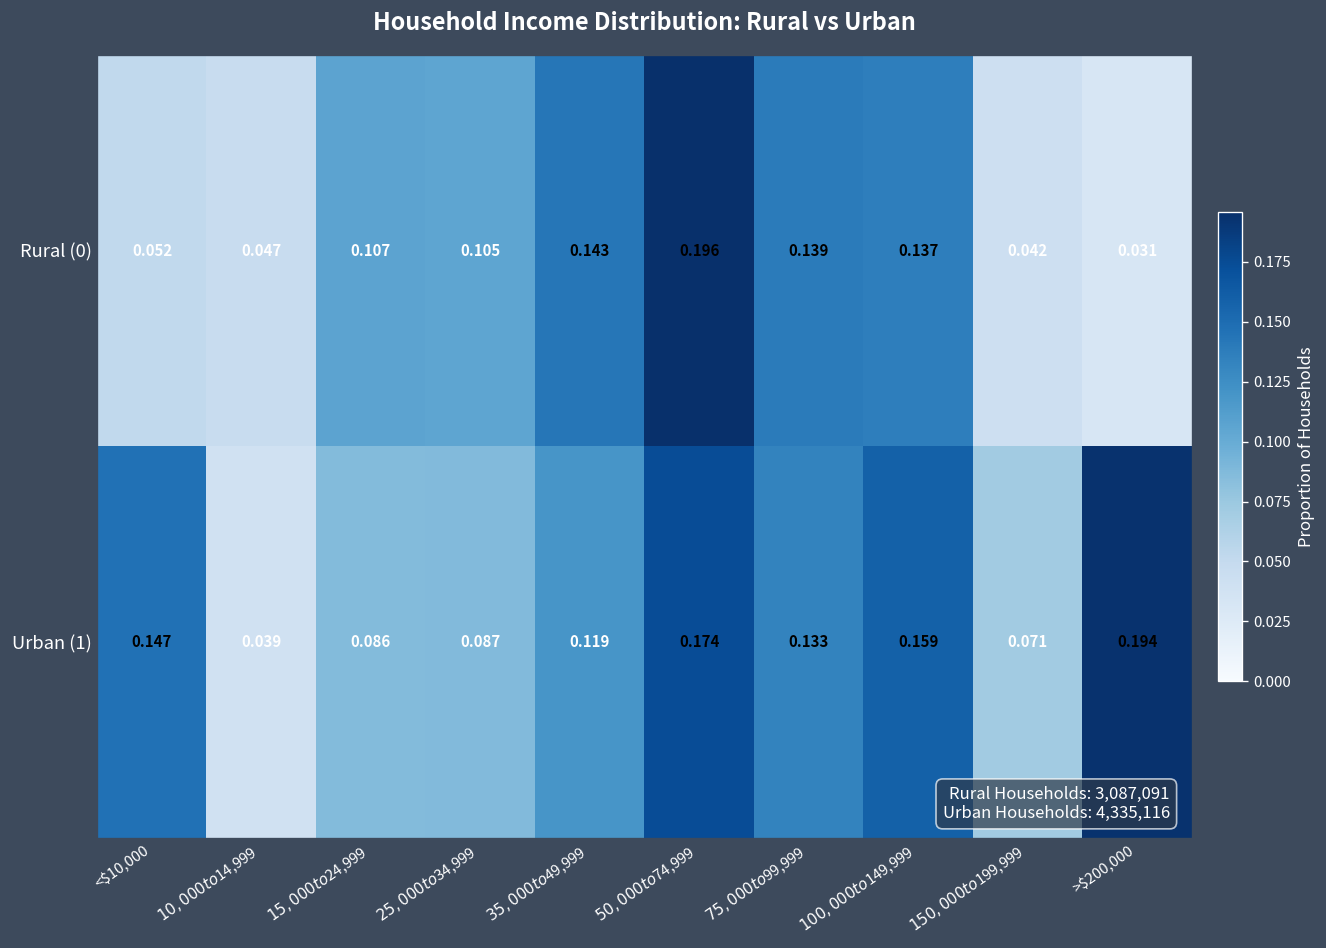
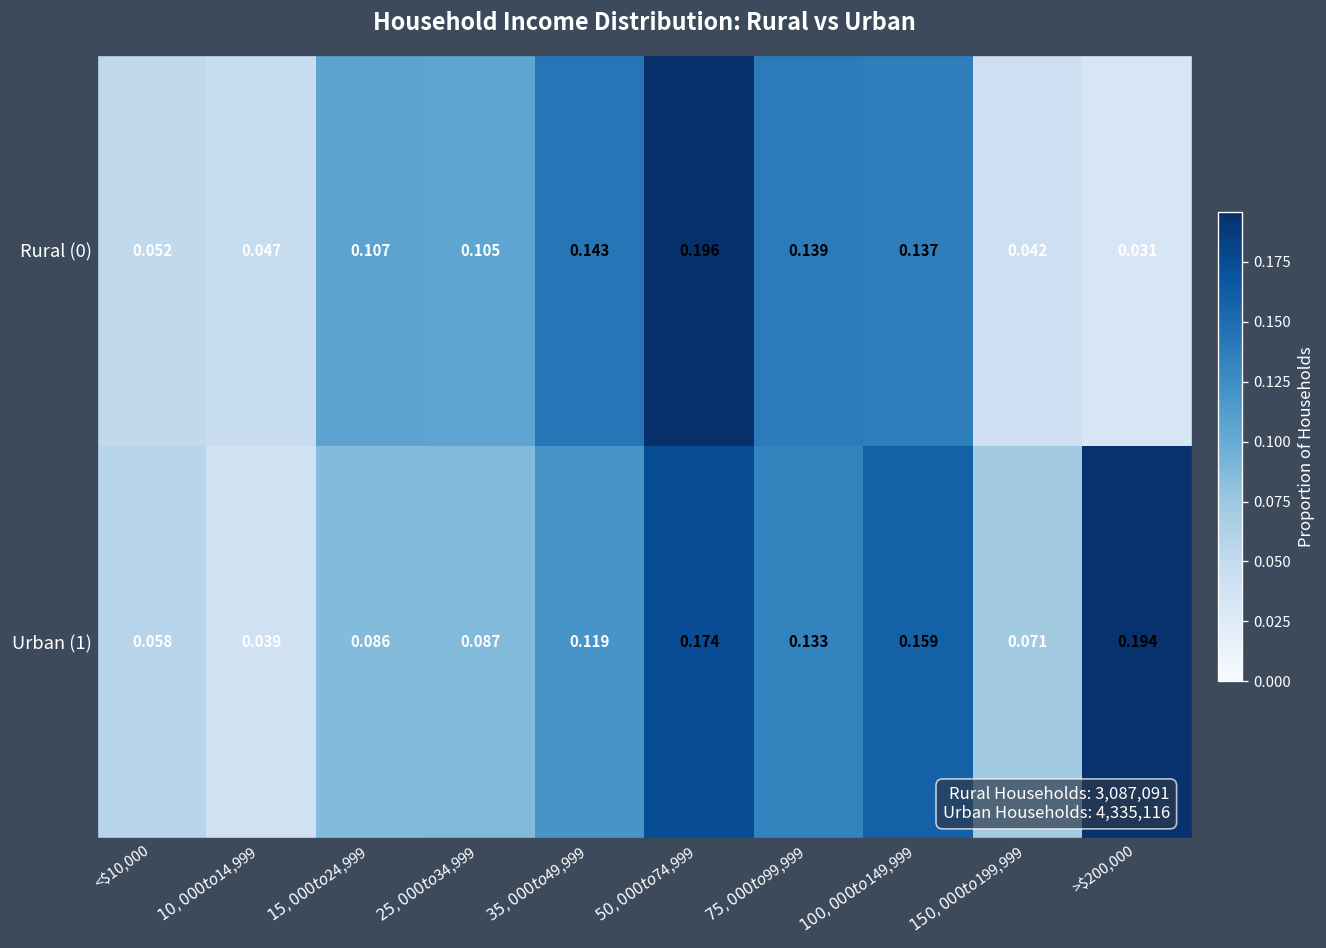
Urban (1), <$10,000: 0.147 -> 0.058
